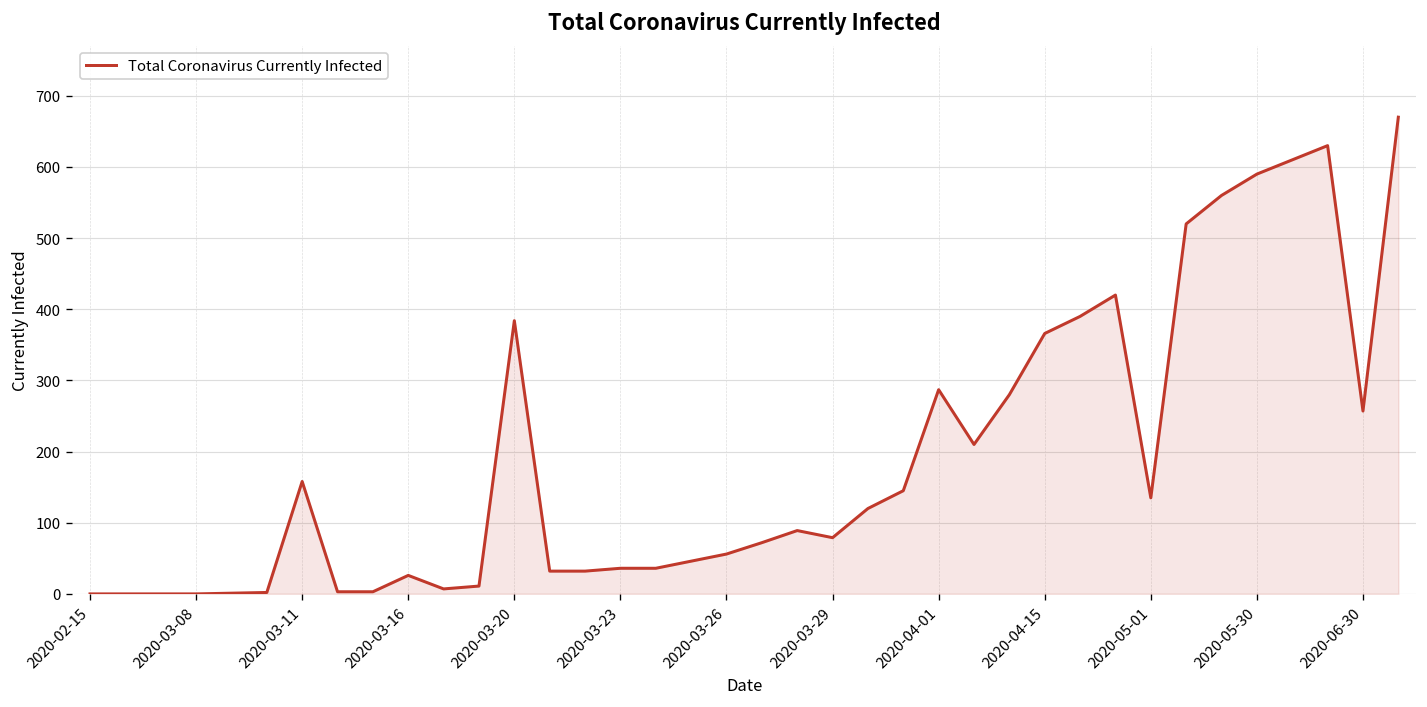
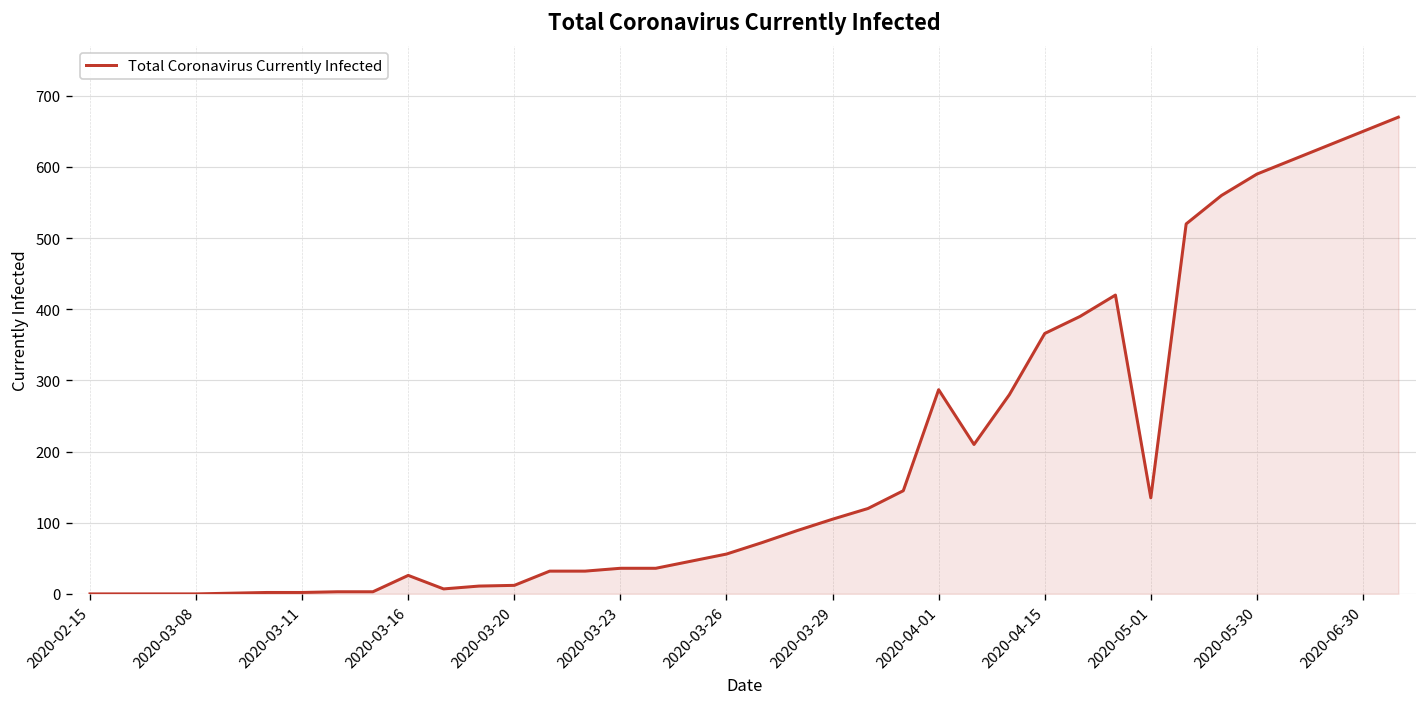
2020-03-11: 160 -> 0
2020-03-20: 380 -> 10
2020-03-29: 80 -> 110
2020-06-30: 260 -> 650
